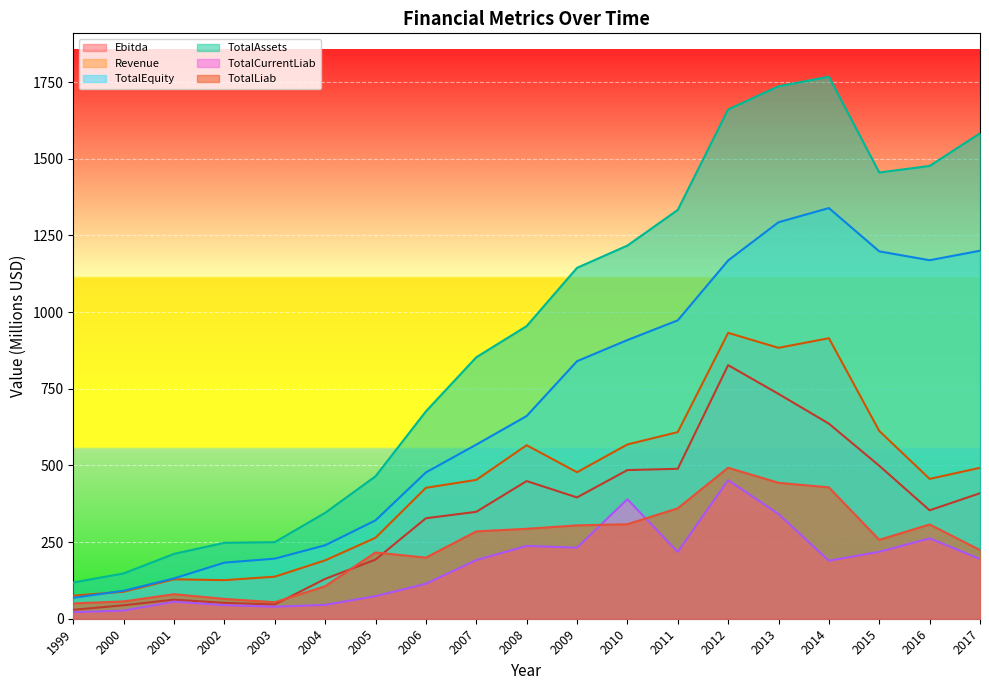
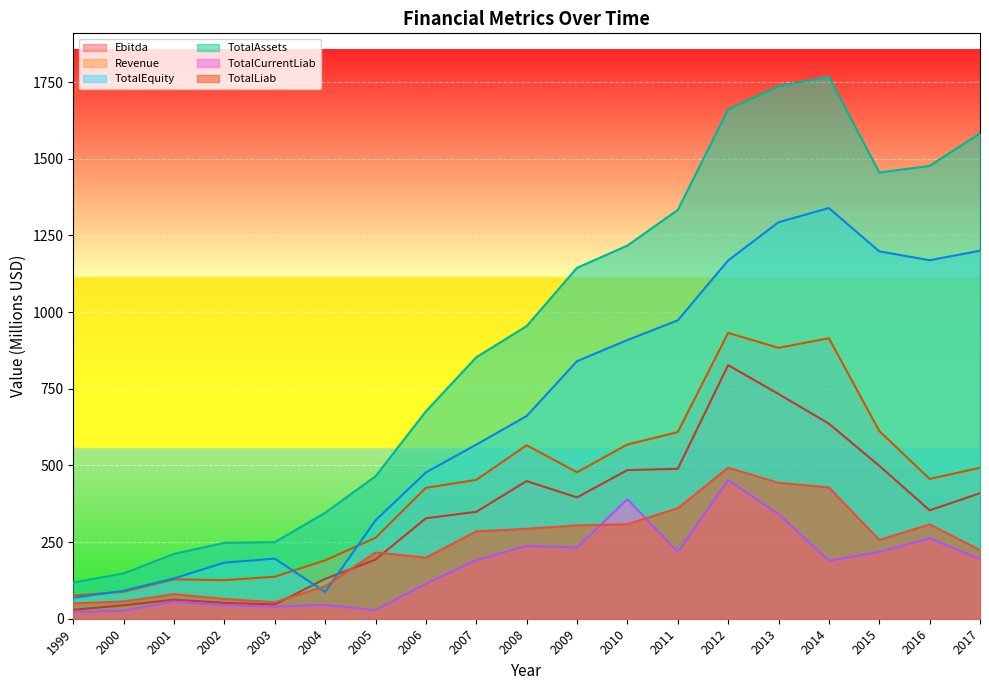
TotalEquity, 2004: 240 -> 90
TotalCurrentLiab, 2005: 70 -> 30
